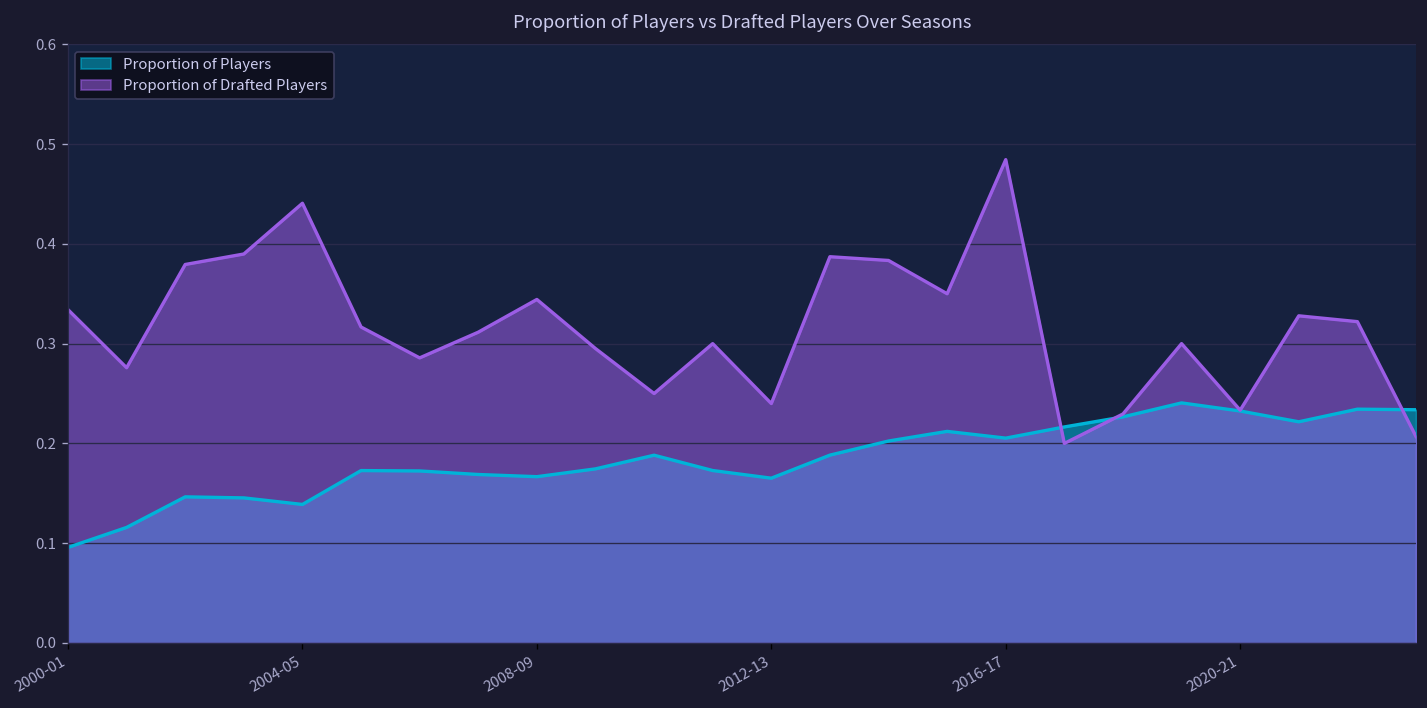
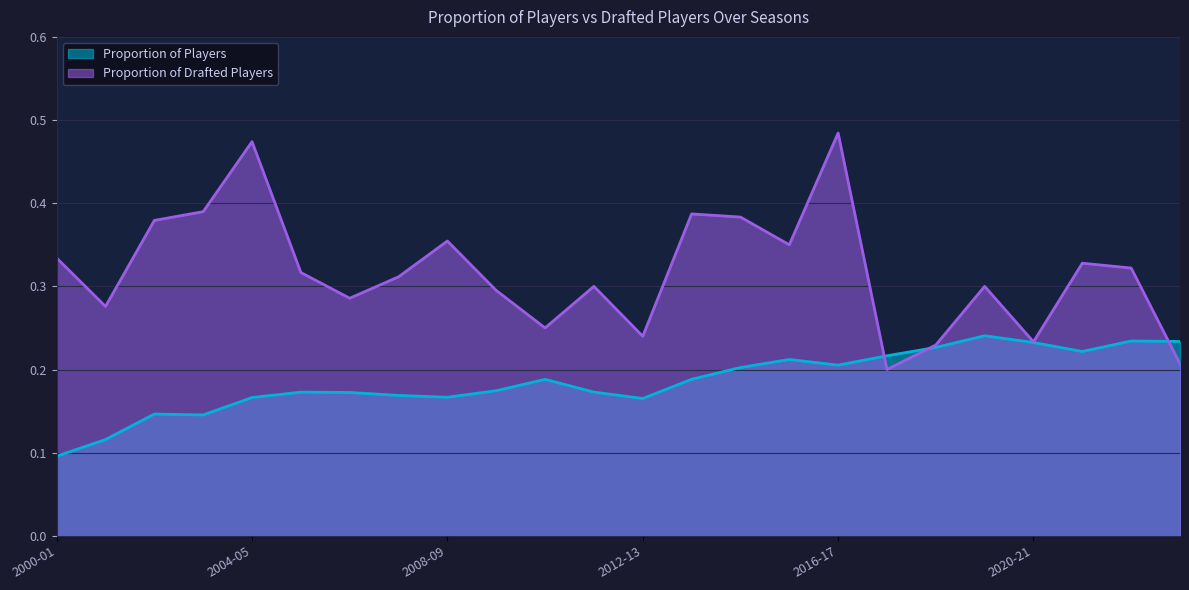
Proportion of Players, 2004-05: 0.14 -> 0.17
Proportion of Drafted Players, 2004-05: 0.44 -> 0.47
Proportion of Drafted Players, 2008-09: 0.34 -> 0.35
